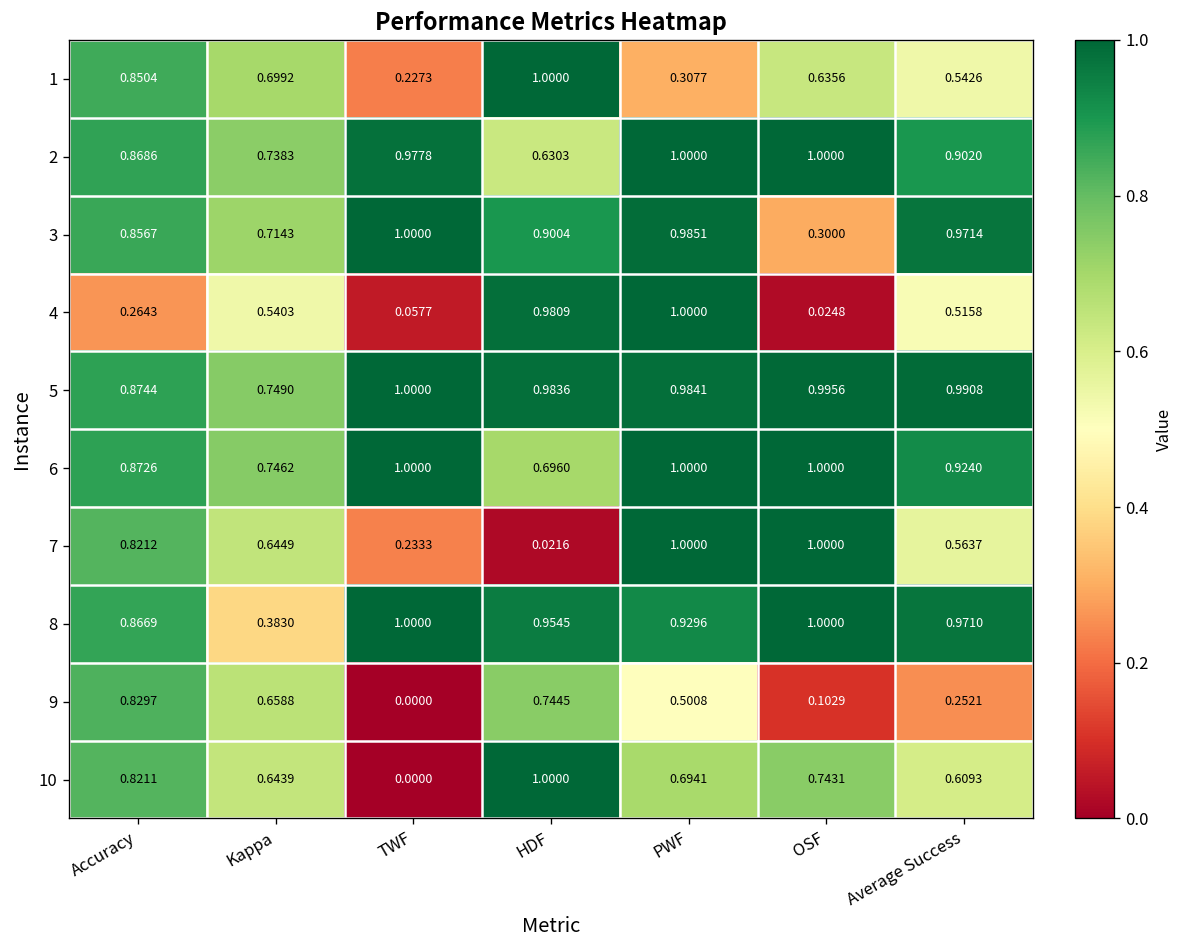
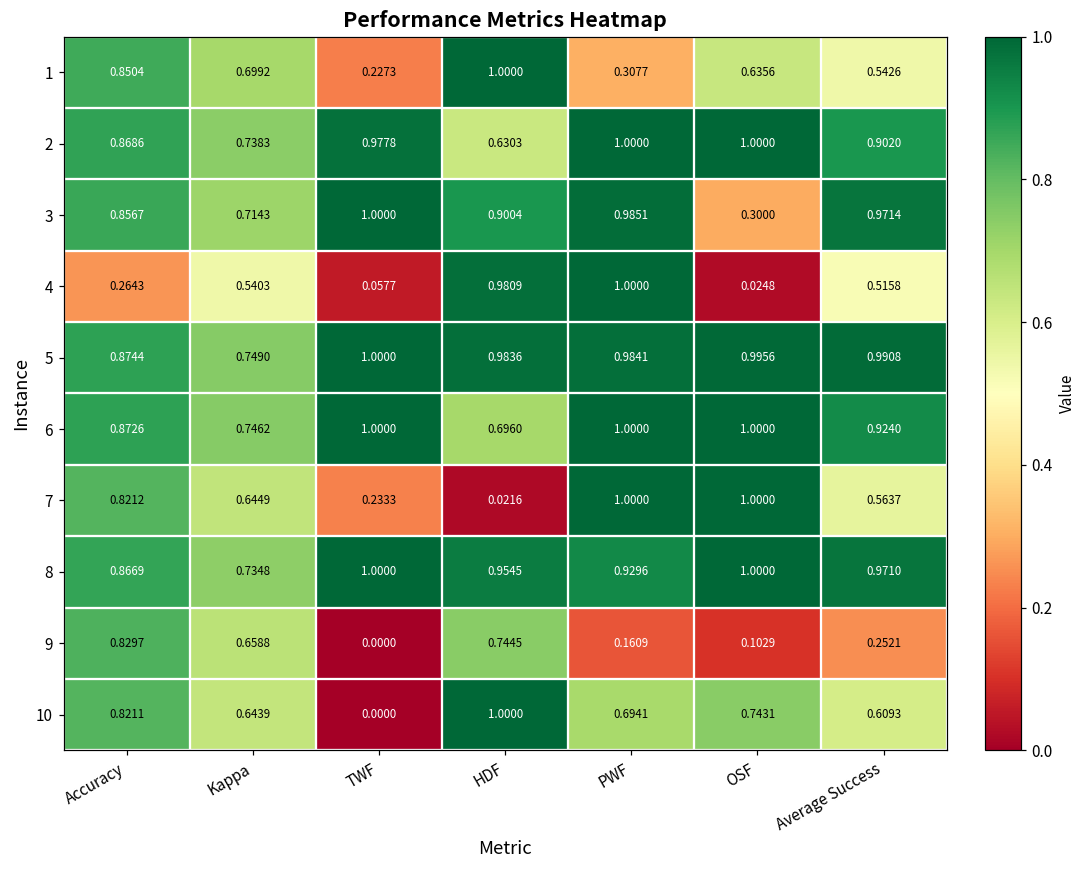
8, Kappa: 0.3830 -> 0.7348
9, PWF: 0.5008 -> 0.1609
